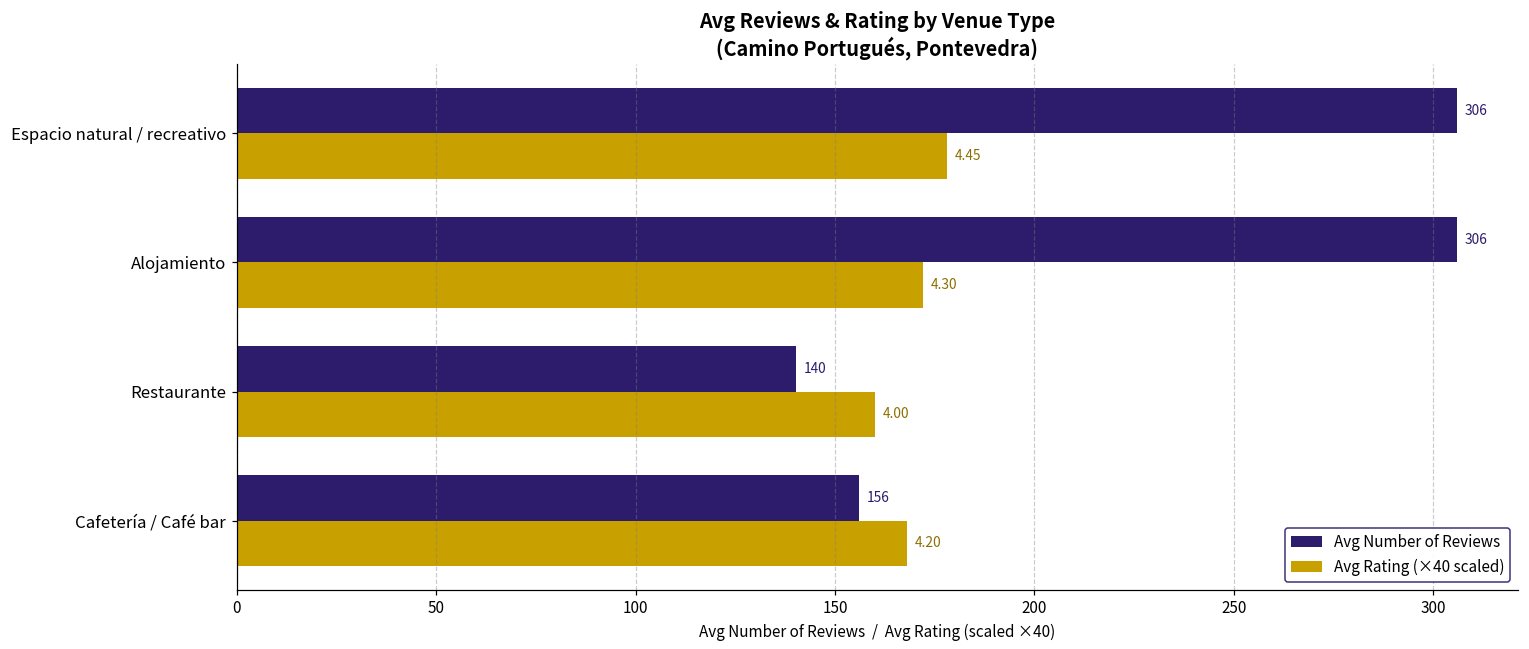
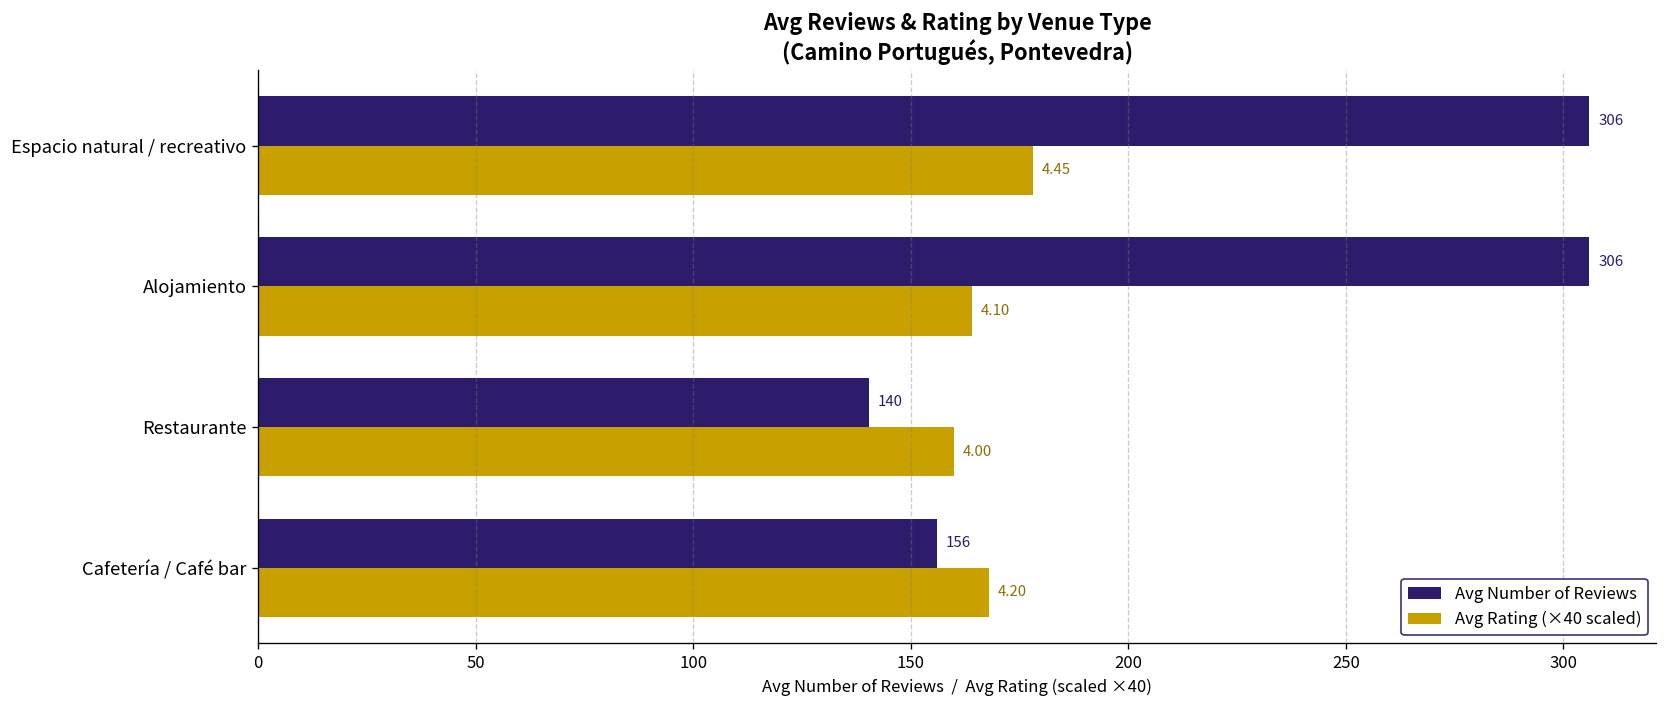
Avg Rating (×40 scaled), Alojamiento: 4.30 -> 4.10
